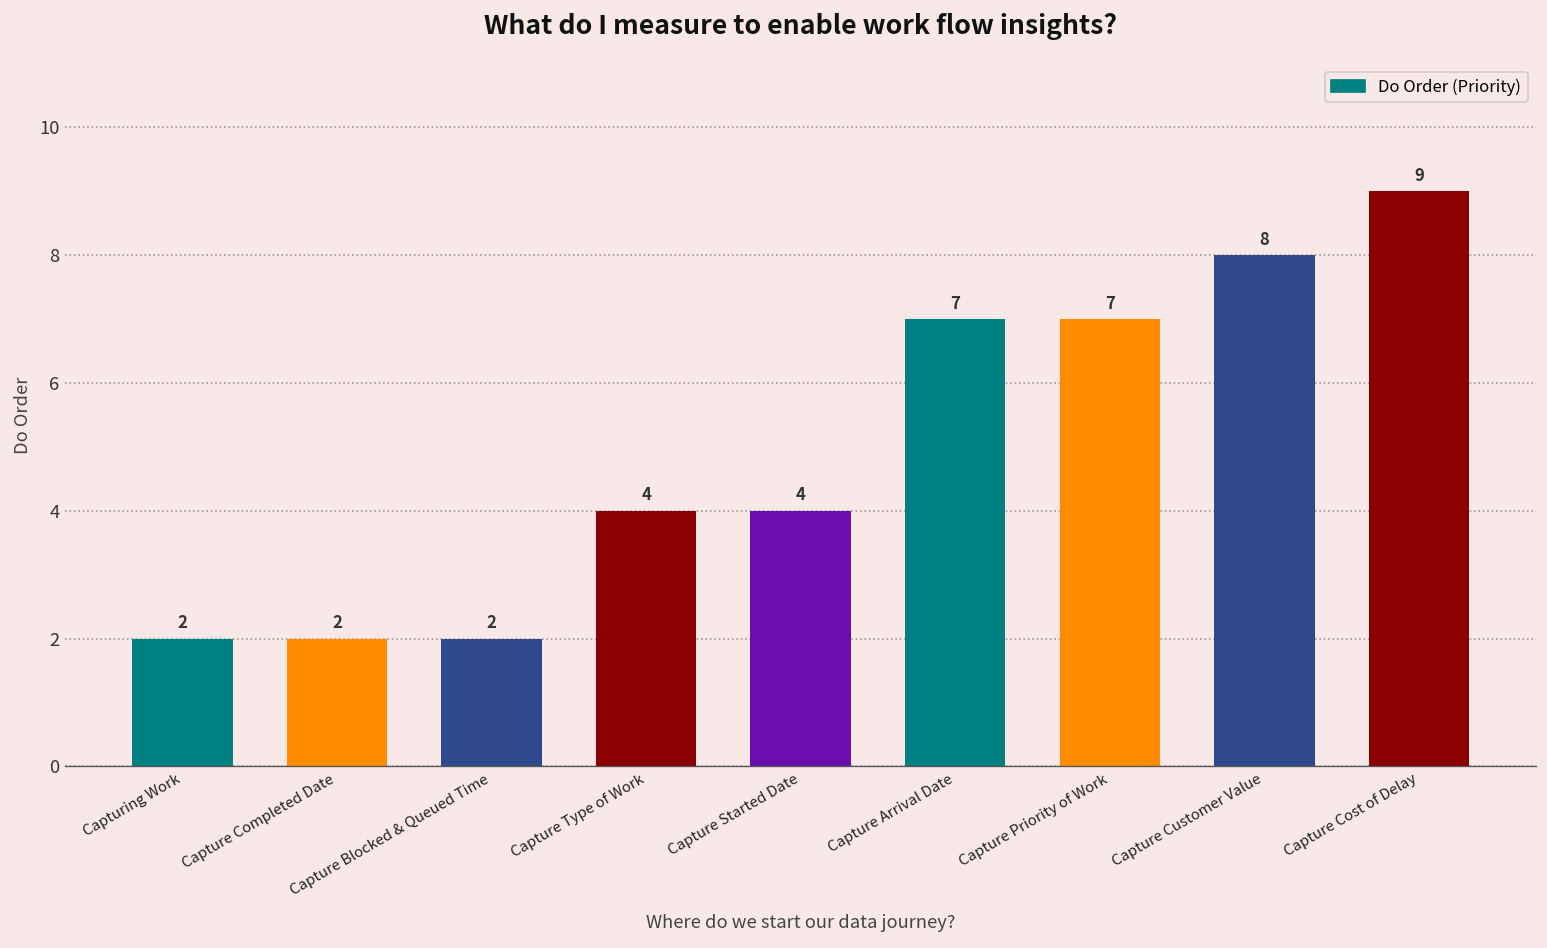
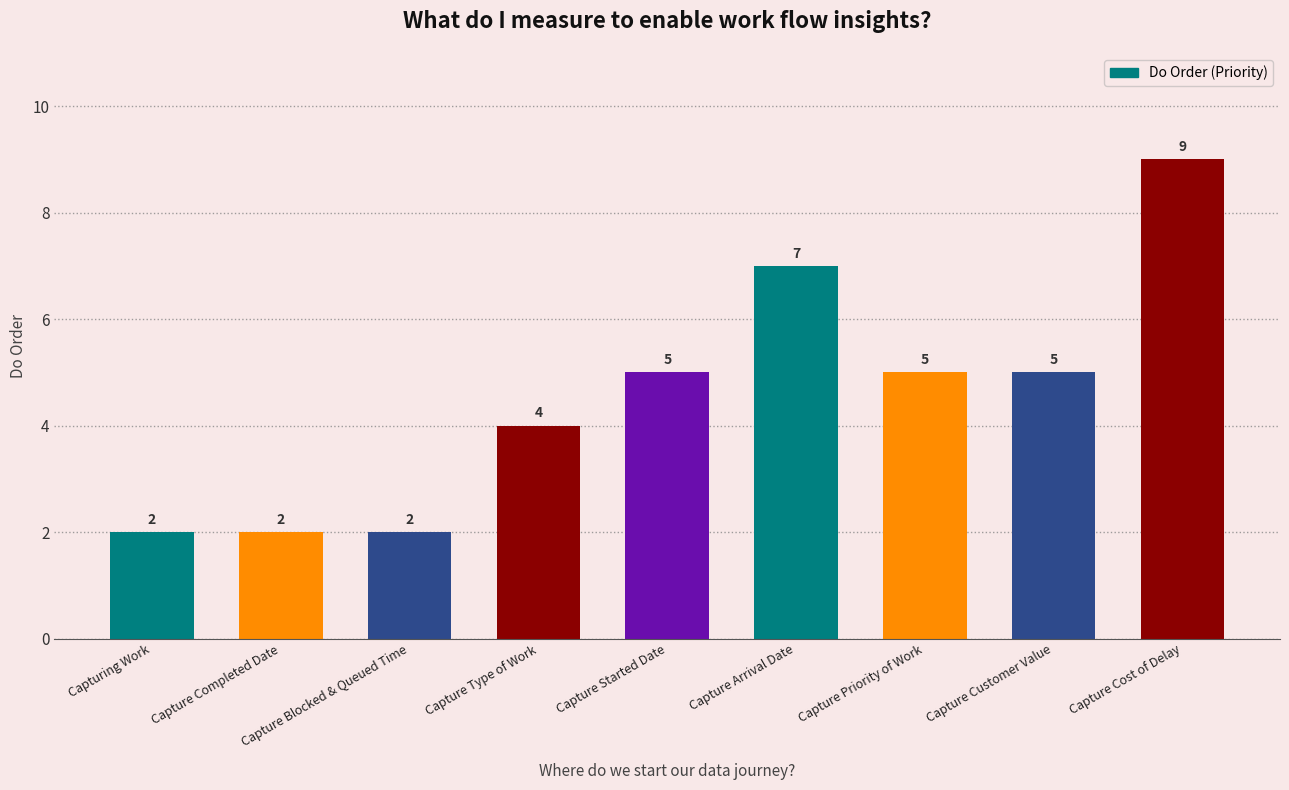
Capture Started Date: 4 -> 5
Capture Priority of Work: 7 -> 5
Capture Customer Value: 8 -> 5
